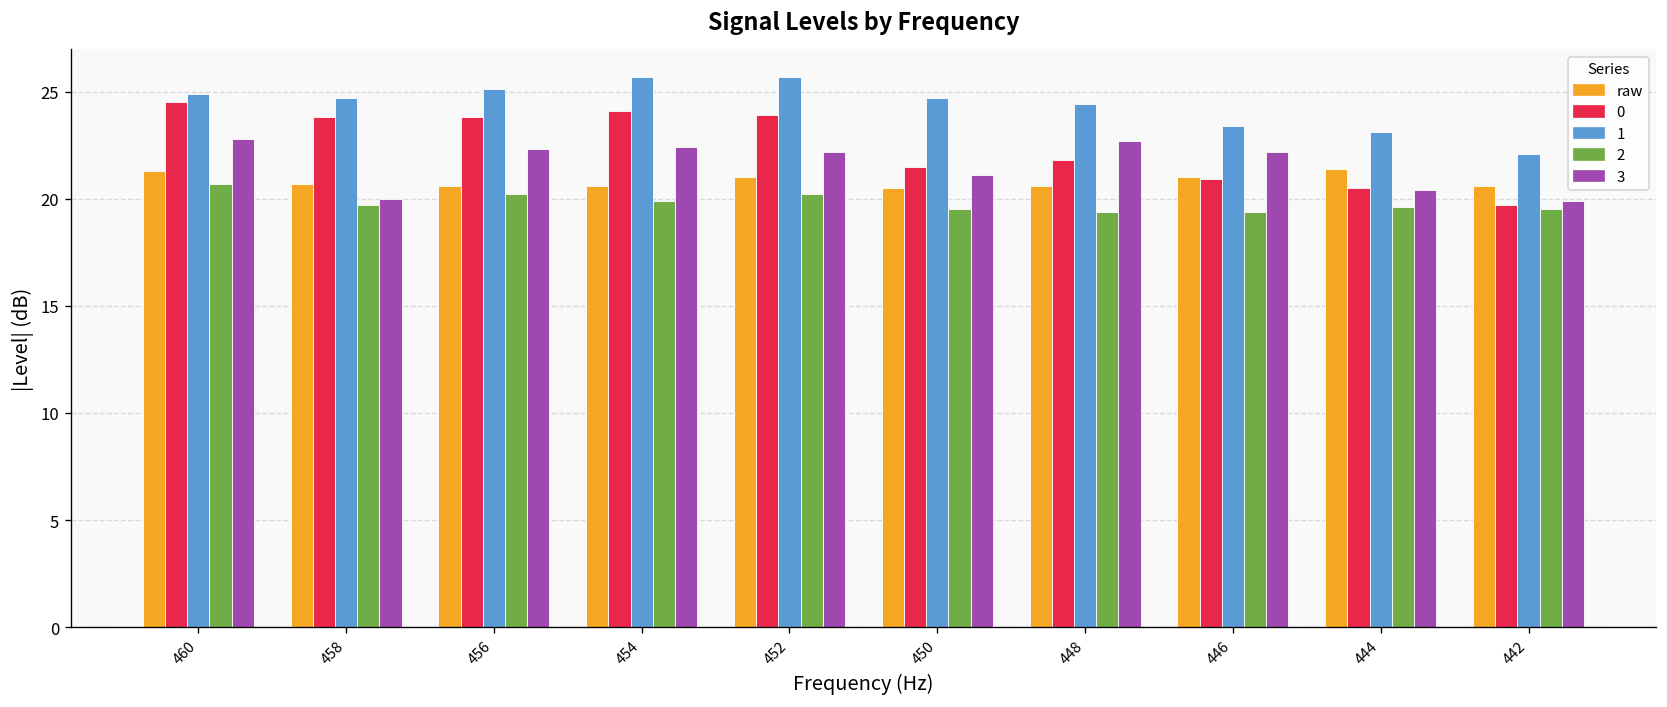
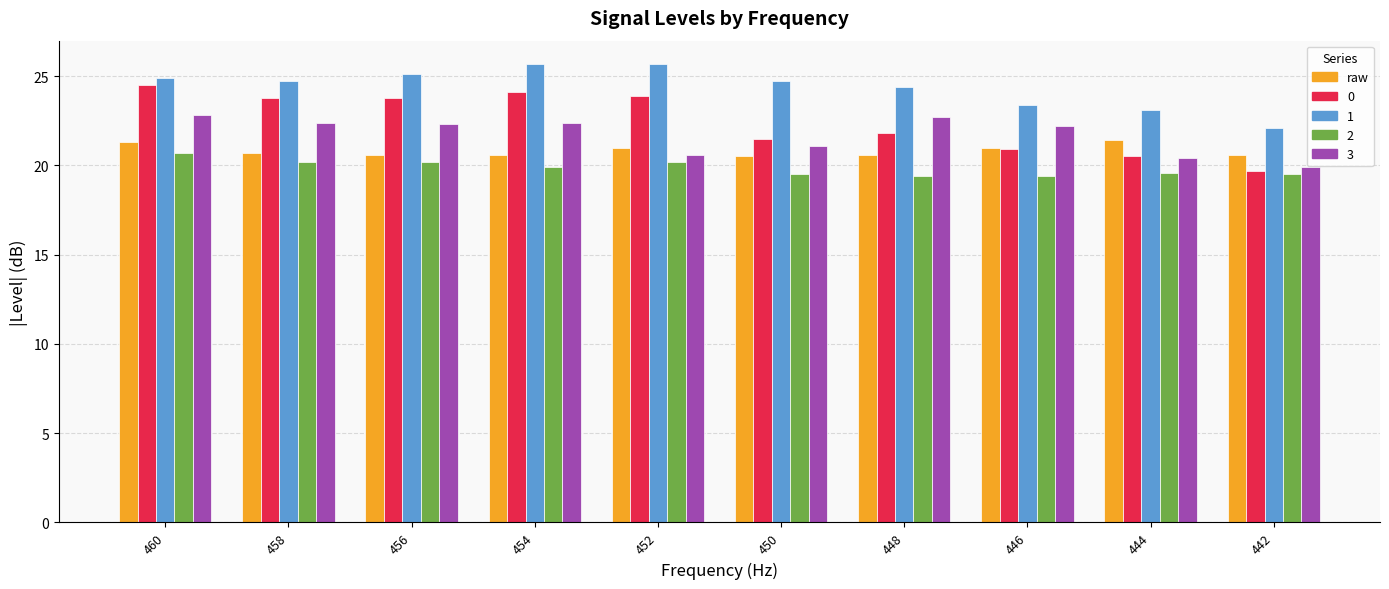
2, 458: 19.7 -> 20.2
3, 458: 20.0 -> 22.4
3, 452: 22.2 -> 20.6
